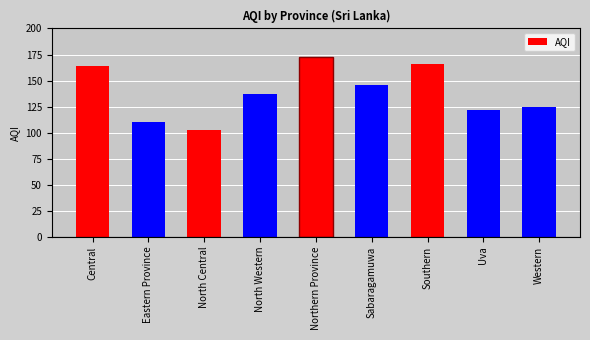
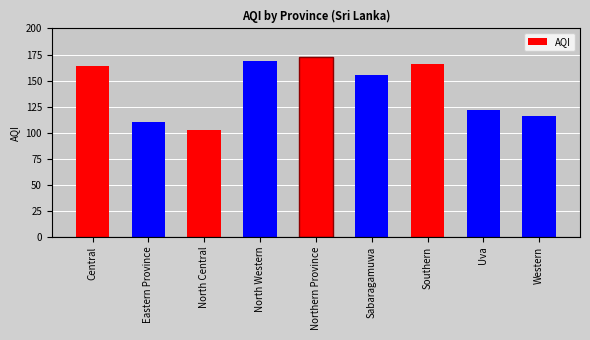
North Western: 137 -> 169
Sabaragamuwa: 146 -> 155
Western: 125 -> 116
